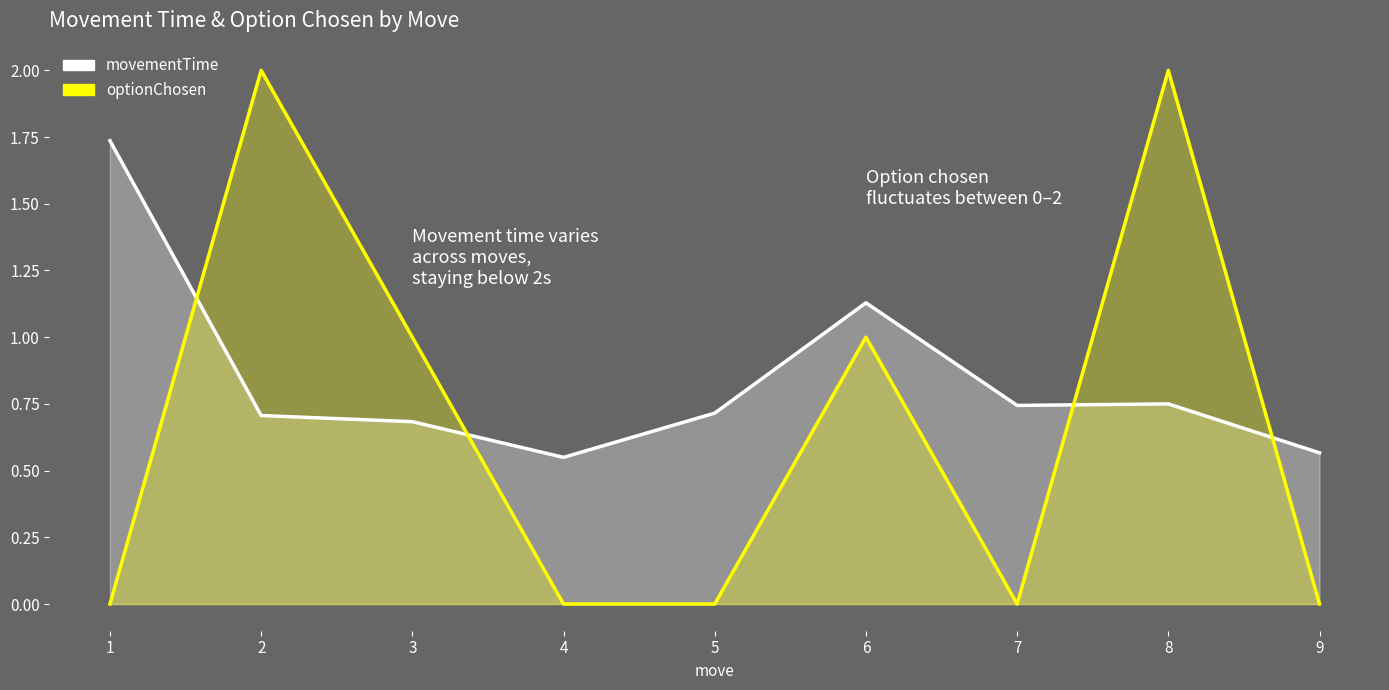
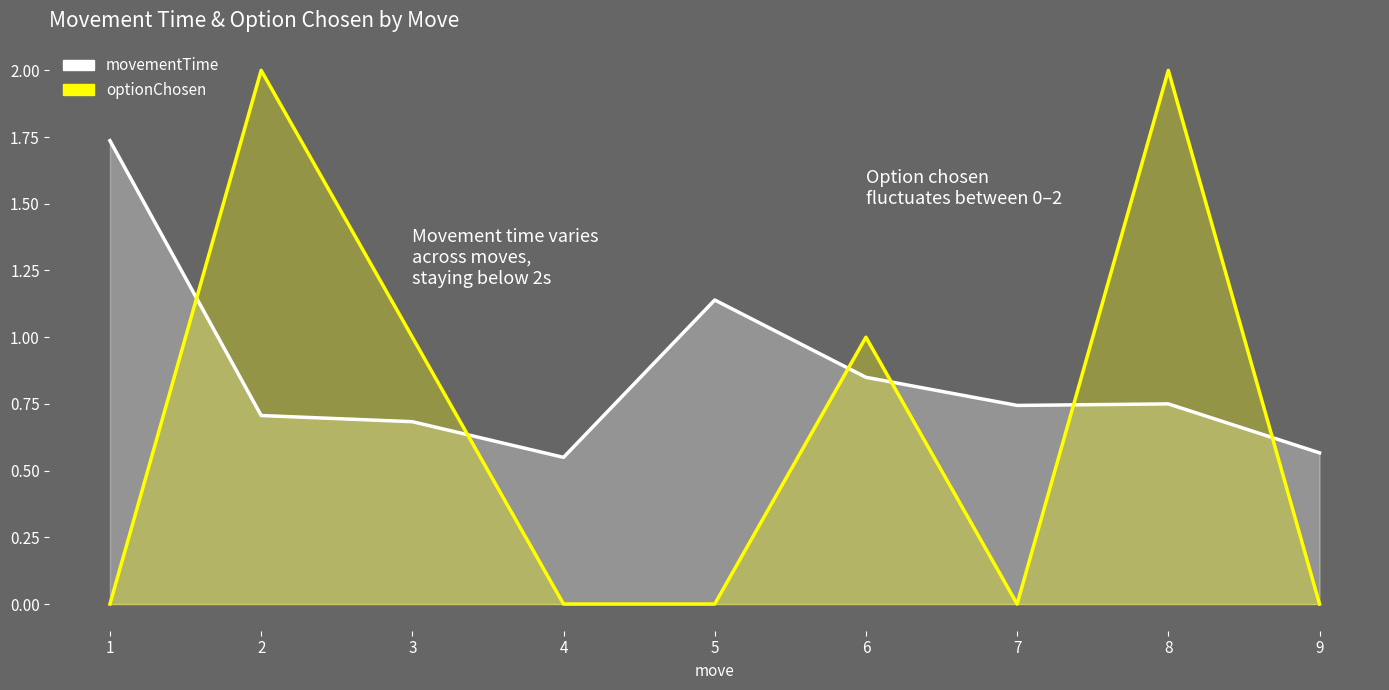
movementTime, 5: 0.72 -> 1.14
movementTime, 6: 1.13 -> 0.85
